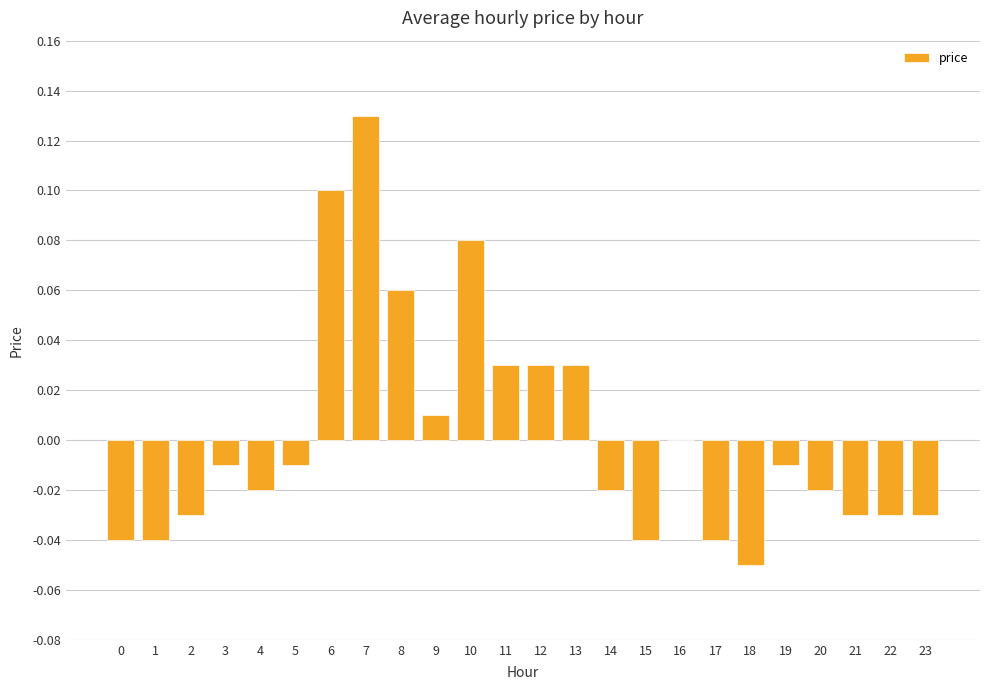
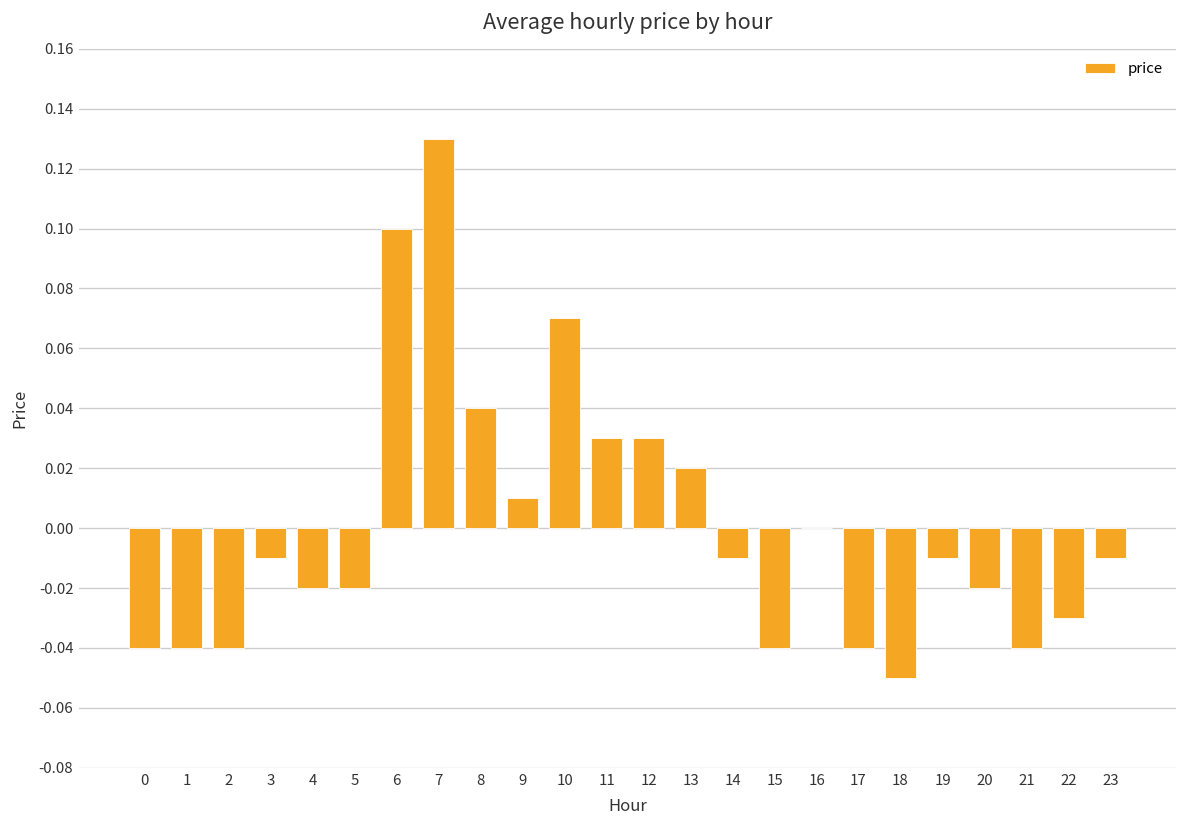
2: -0.03 -> -0.04
5: -0.01 -> -0.02
8: 0.06 -> 0.04
10: 0.08 -> 0.07
13: 0.03 -> 0.02
14: -0.02 -> -0.01
21: -0.03 -> -0.04
23: -0.03 -> -0.01
